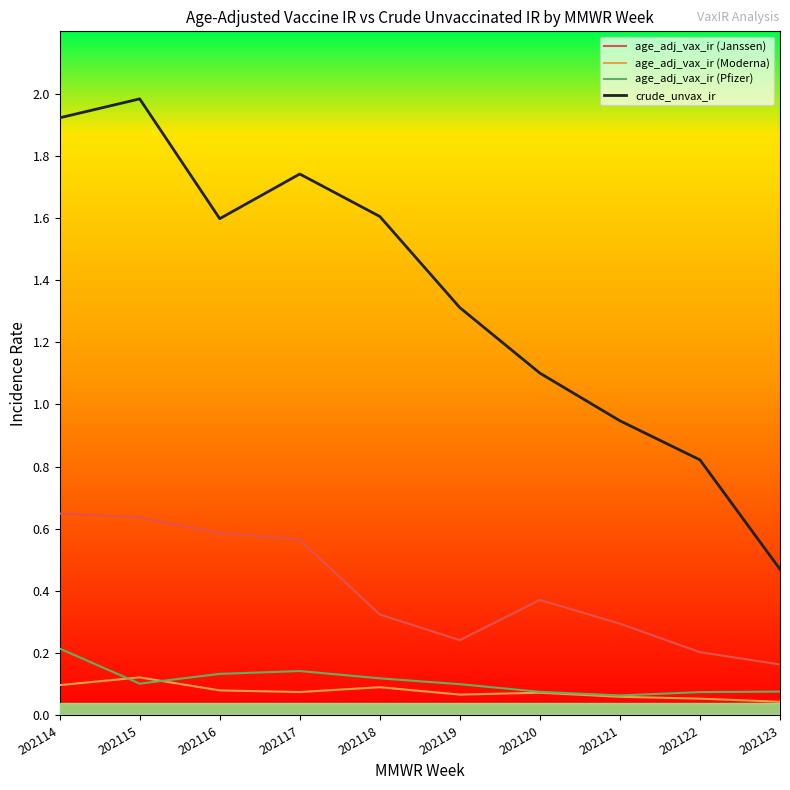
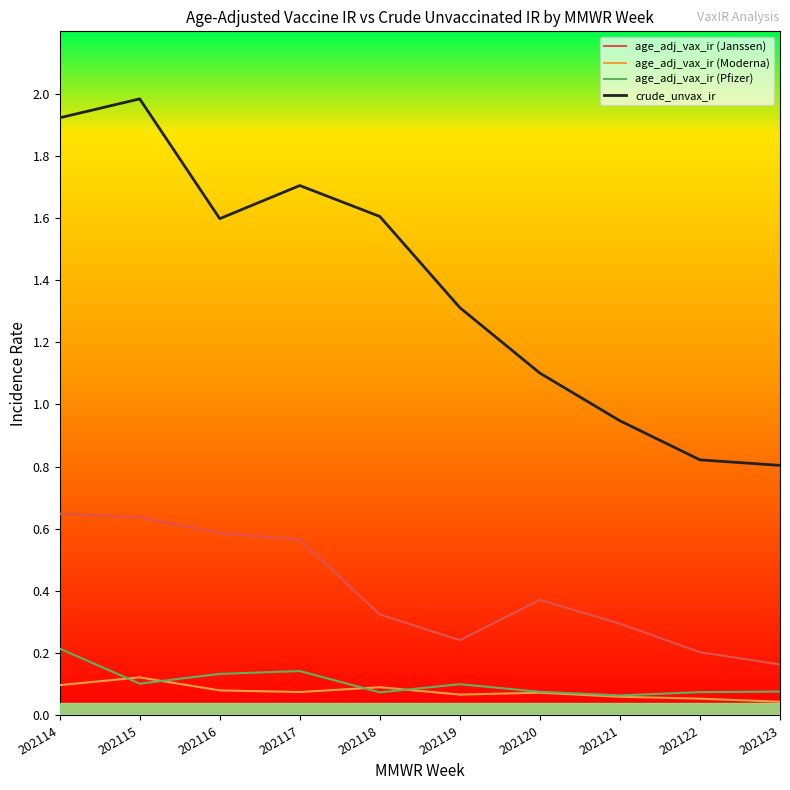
crude_unvax_ir, 202117: 1.74 -> 1.70
age_adj_vax_ir (Pfizer), 202118: 0.12 -> 0.07
crude_unvax_ir, 202123: 0.47 -> 0.80
